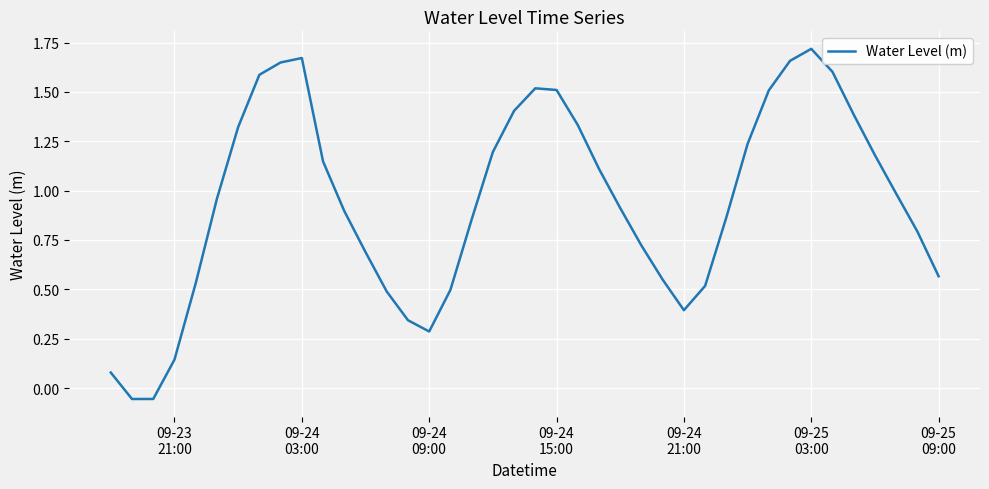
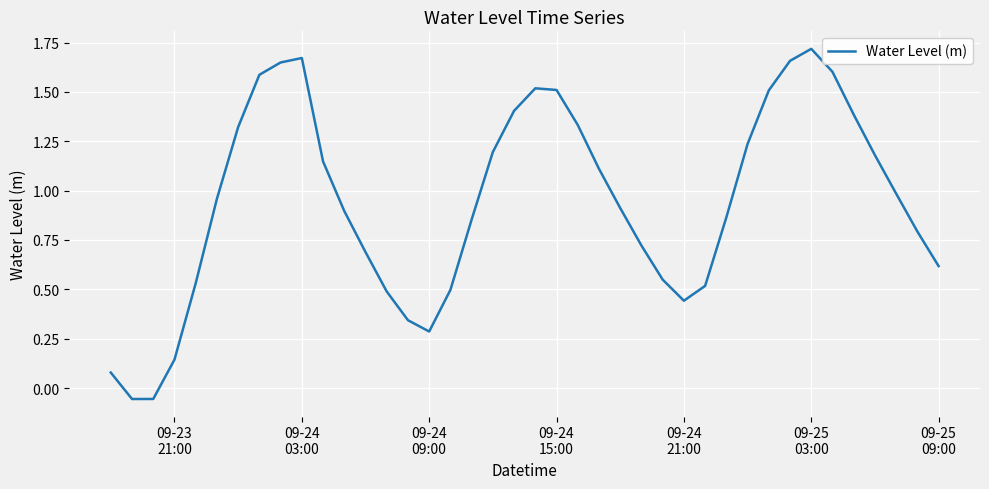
09-24 21:00: 0.39 -> 0.44
09-25 09:00: 0.57 -> 0.62
